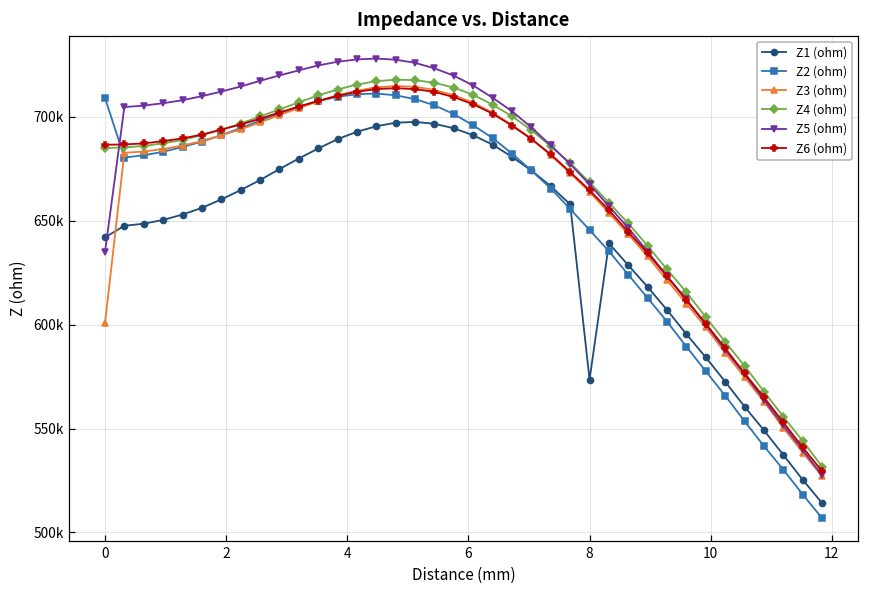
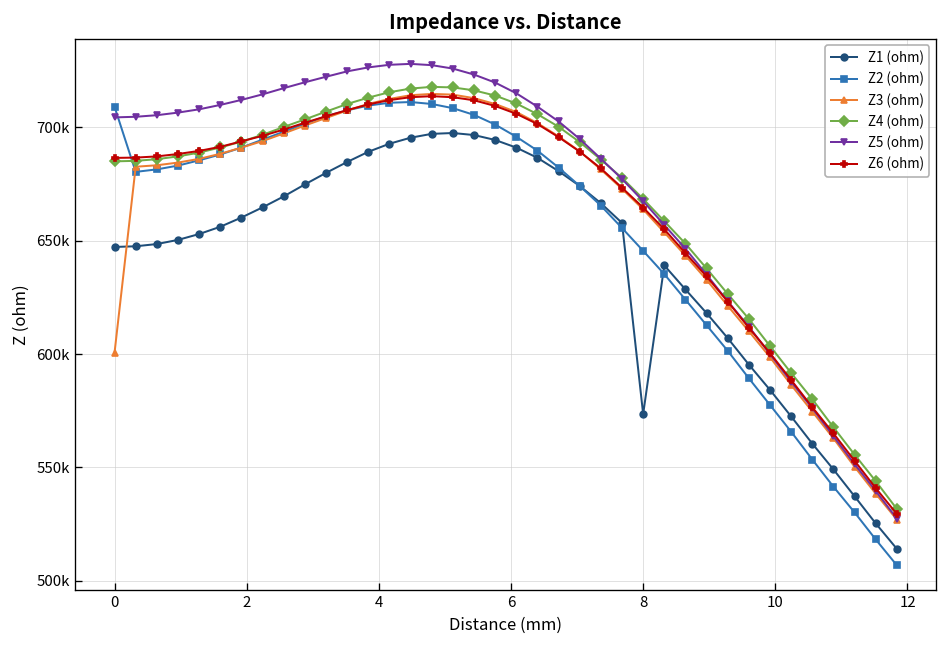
Z1 (ohm), 0: 642000 -> 647000
Z5 (ohm), 0: 635000 -> 704000
